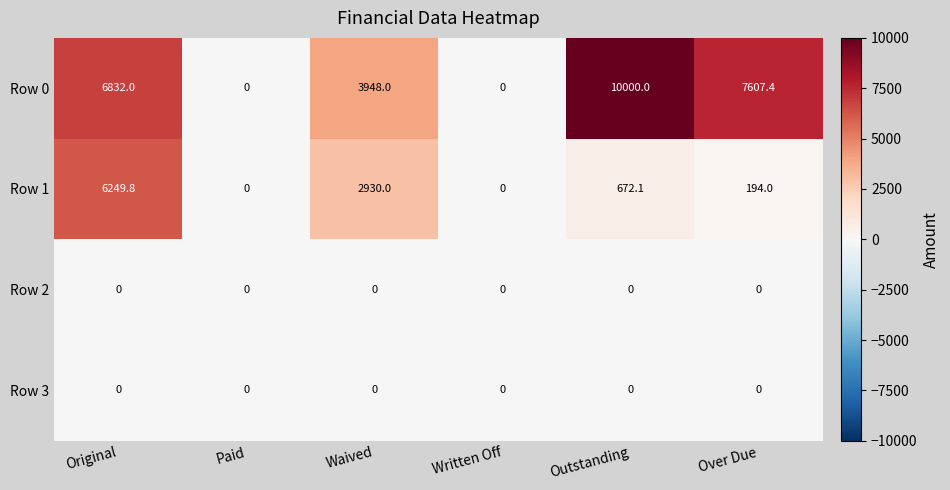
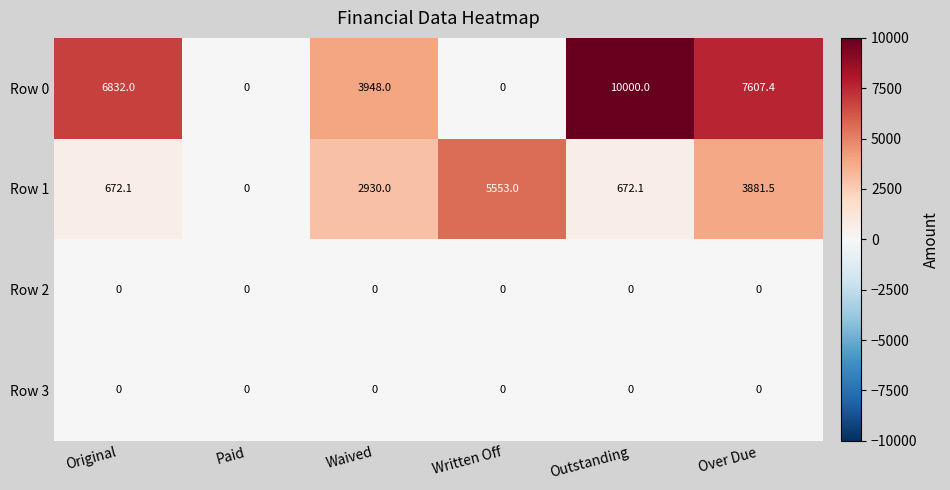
Row 1, Original: 6249.8 -> 672.1
Row 1, Written Off: 0 -> 5553.0
Row 1, Over Due: 194.0 -> 3881.5
